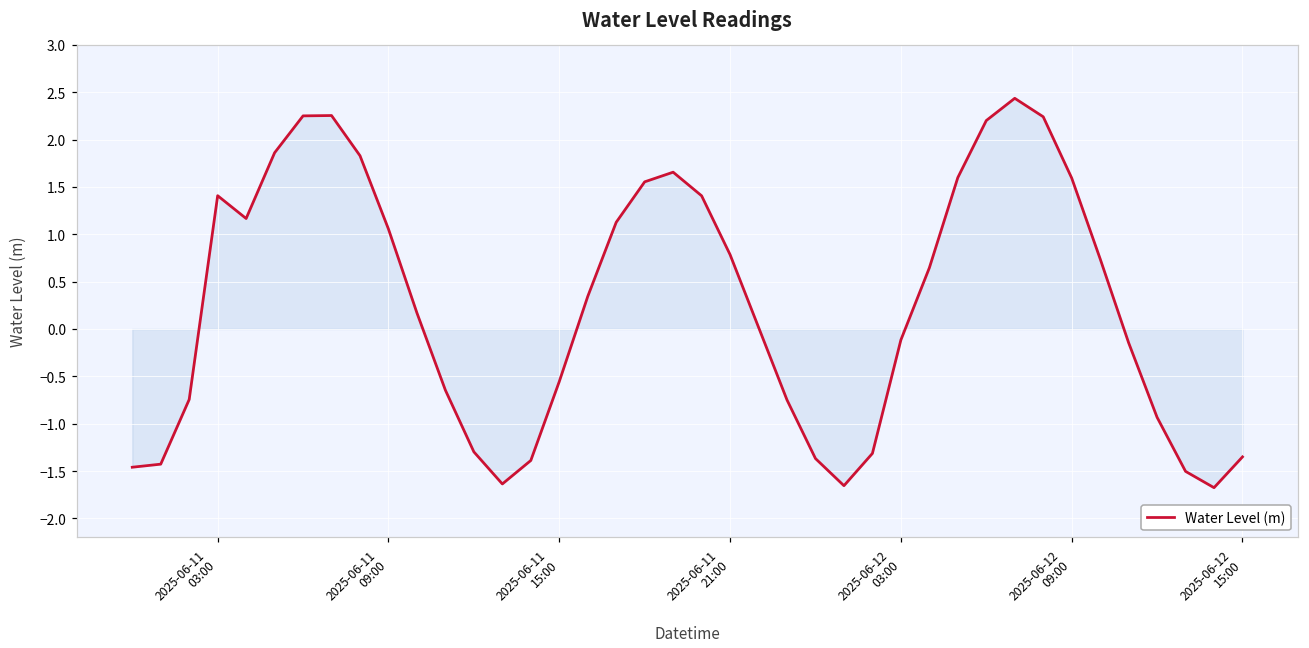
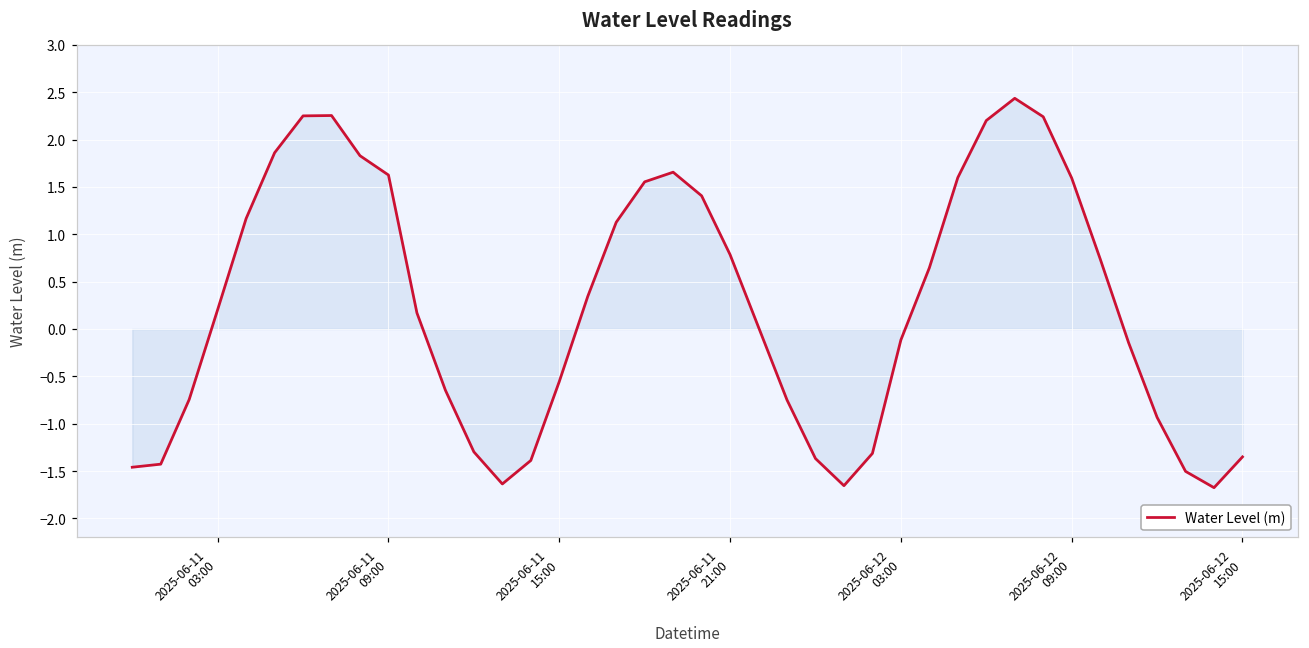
Water Level (m), 2025-06-11 03:00: 1.4 -> 0.2
Water Level (m), 2025-06-11 09:00: 1.1 -> 1.6
